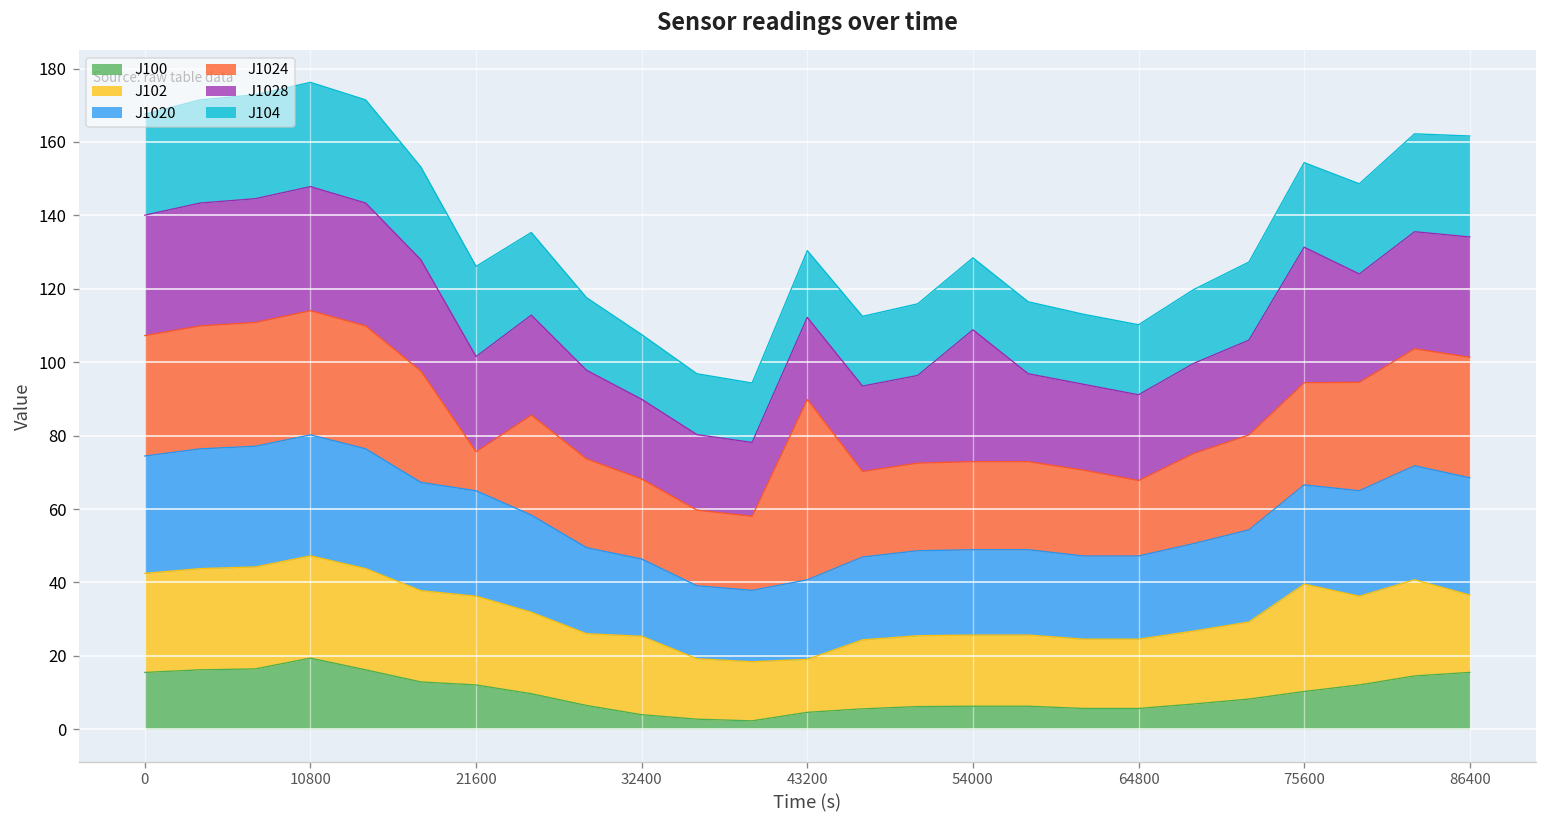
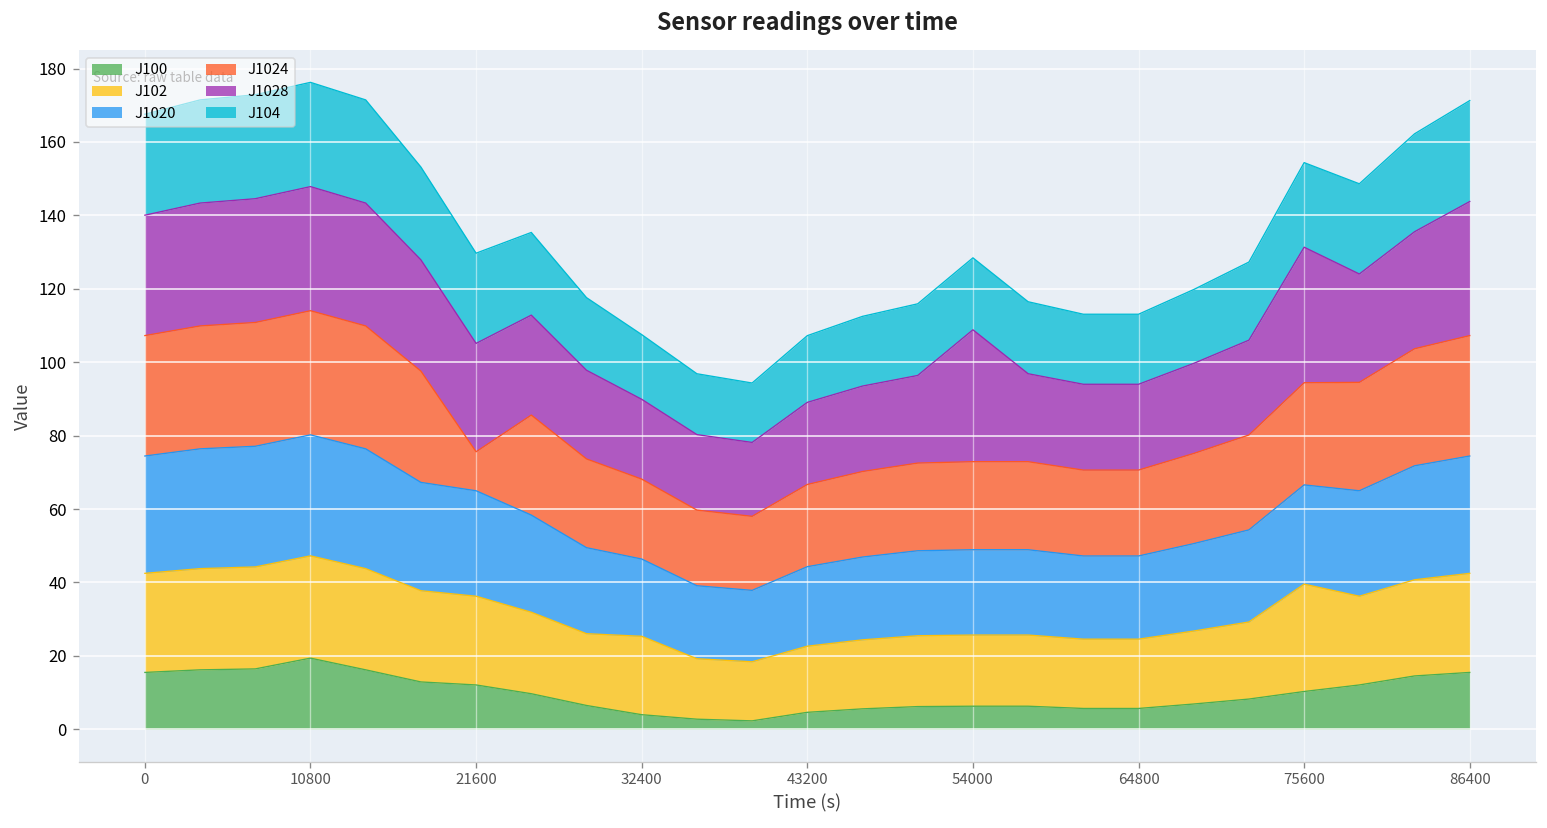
J1028, 21600: 26 -> 30
J102, 43200: 14 -> 18
J1024, 43200: 49 -> 22
J1024, 64800: 21 -> 23
J102, 86400: 21 -> 27
J1028, 86400: 33 -> 37
